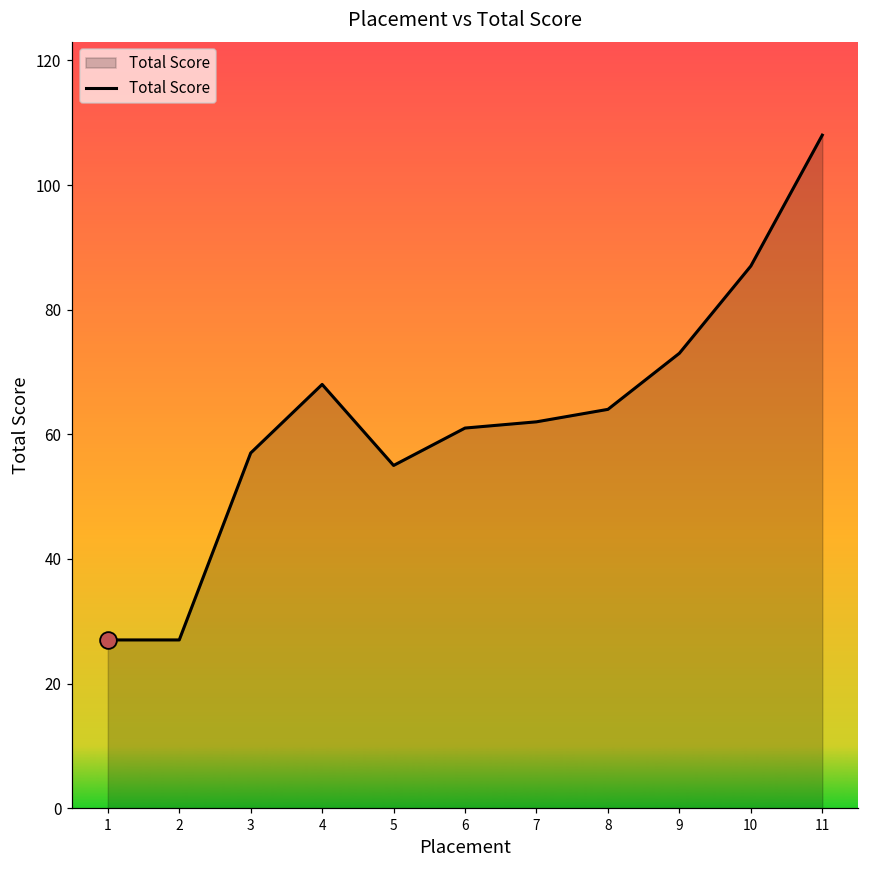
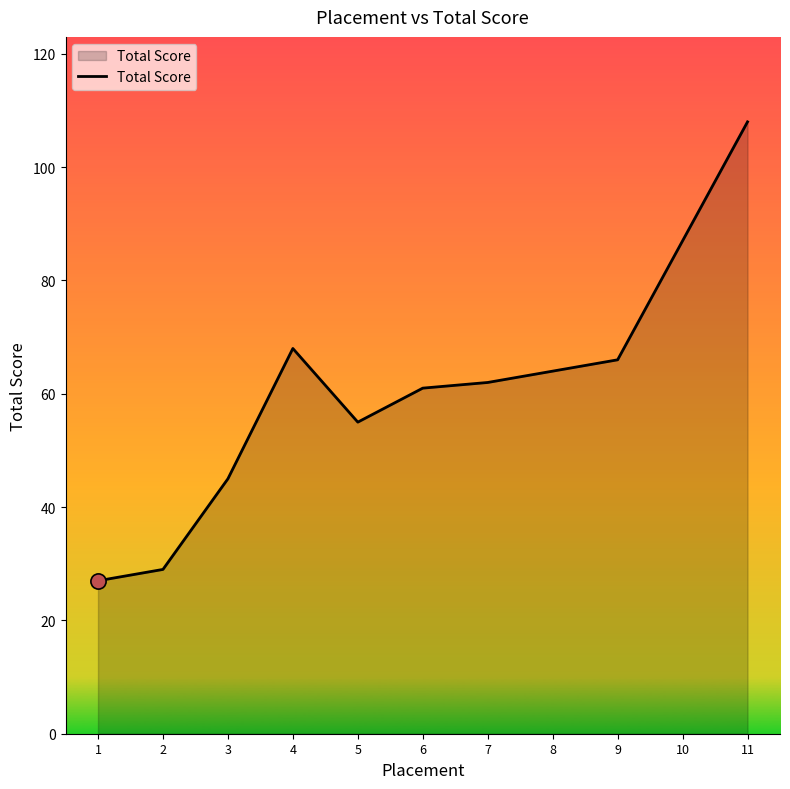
Total Score, 2: 27 -> 29
Total Score, 3: 57 -> 45
Total Score, 9: 73 -> 66
